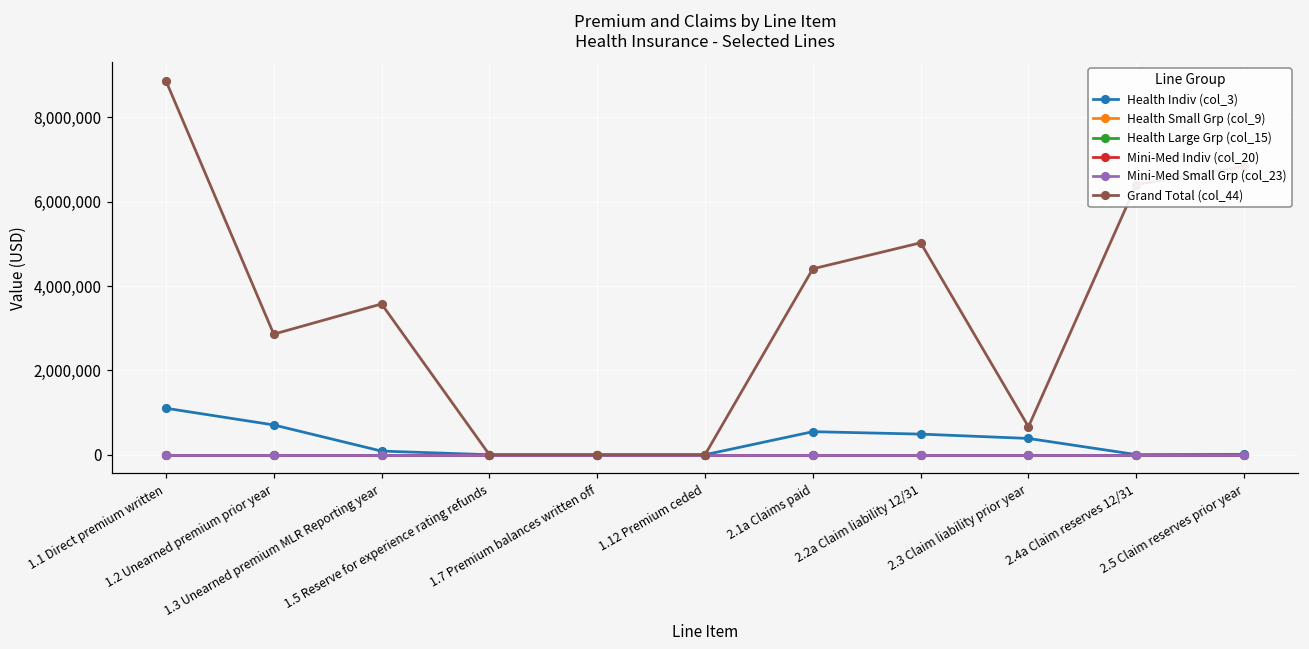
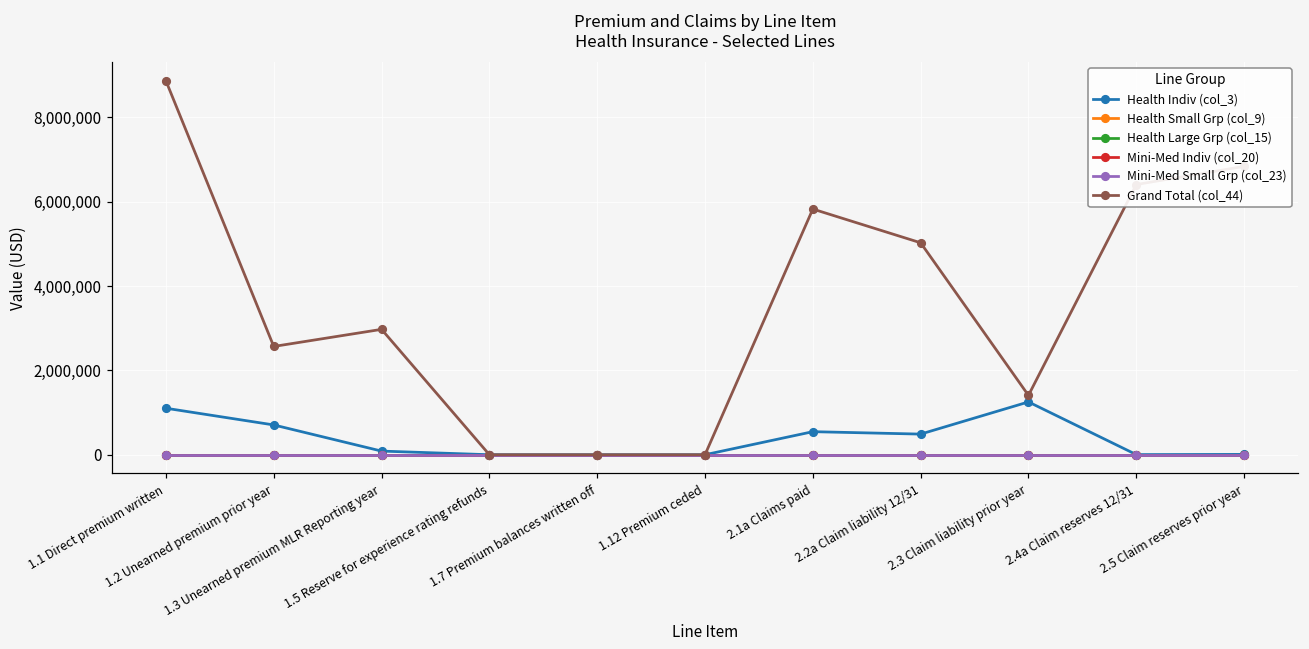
Grand Total (col_44), 1.2 Unearned premium prior year: 2,900,000 -> 2,600,000
Grand Total (col_44), 1.3 Unearned premium MLR Reporting year: 3,600,000 -> 3,000,000
Grand Total (col_44), 2.1a Claims paid: 4,400,000 -> 5,800,000
Health Indiv (col_3), 2.3 Claim liability prior year: 400,000 -> 1,300,000
Grand Total (col_44), 2.3 Claim liability prior year: 700,000 -> 1,400,000
